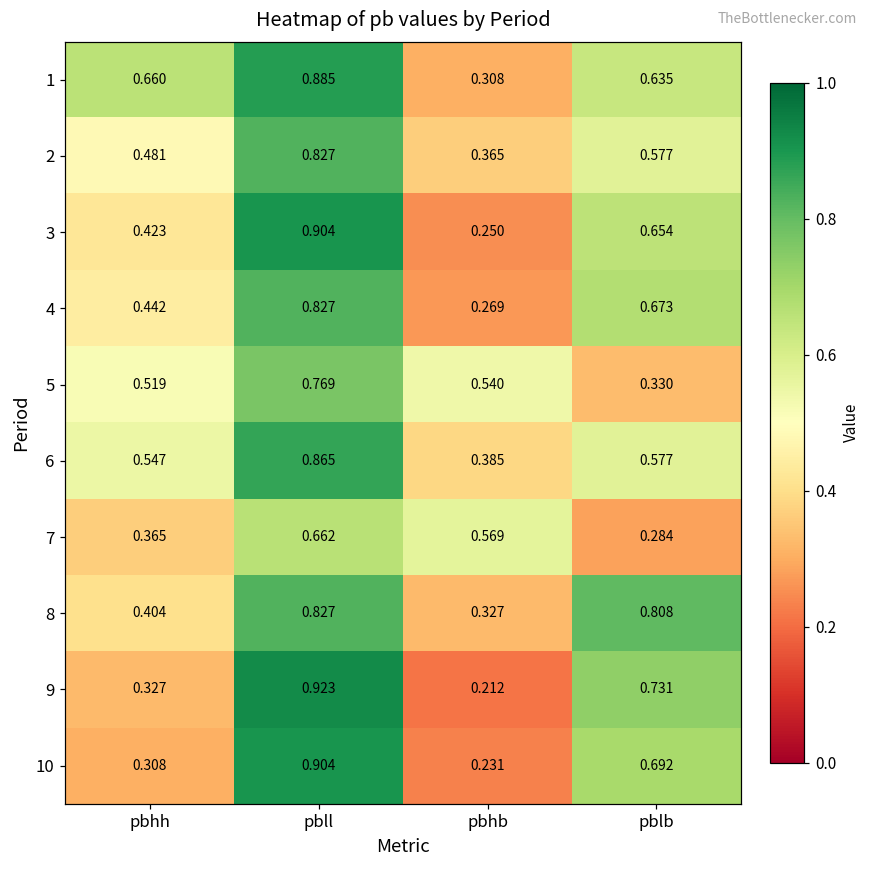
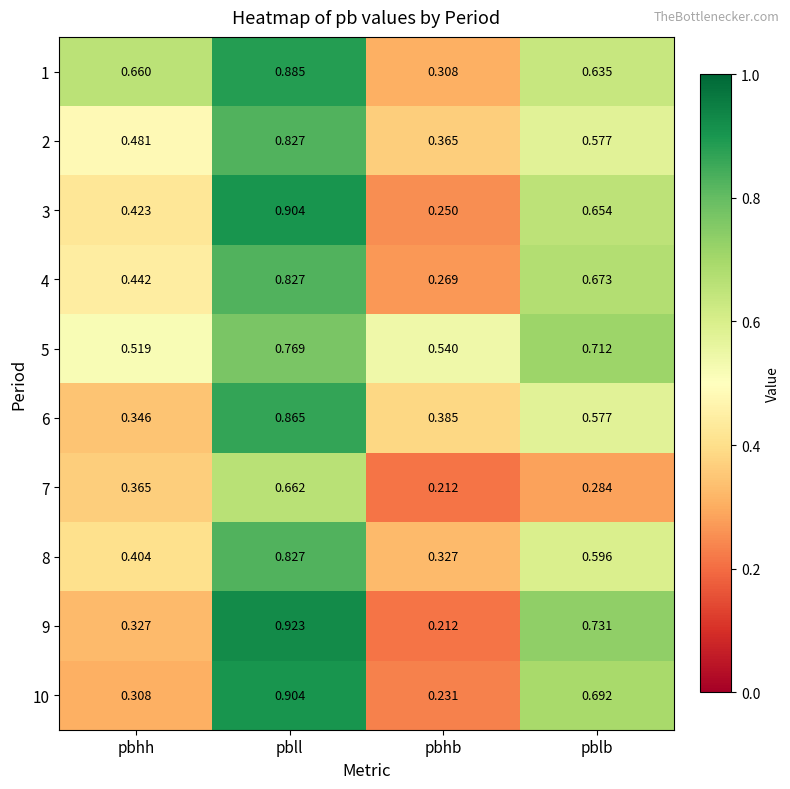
5, pblb: 0.330 -> 0.712
6, pbhh: 0.547 -> 0.346
7, pbhb: 0.569 -> 0.212
8, pblb: 0.808 -> 0.596
